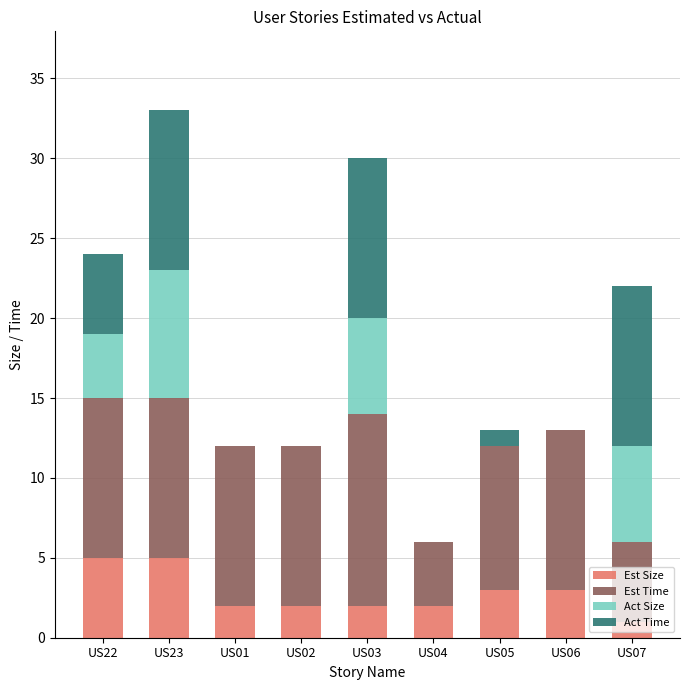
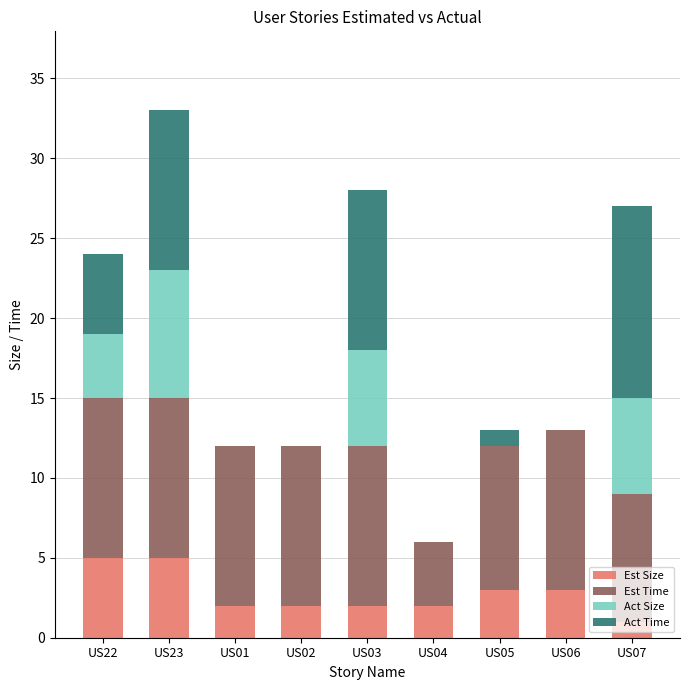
Est Time, US03: 12 -> 10
Est Time, US07: 5 -> 8
Act Time, US07: 10 -> 12
